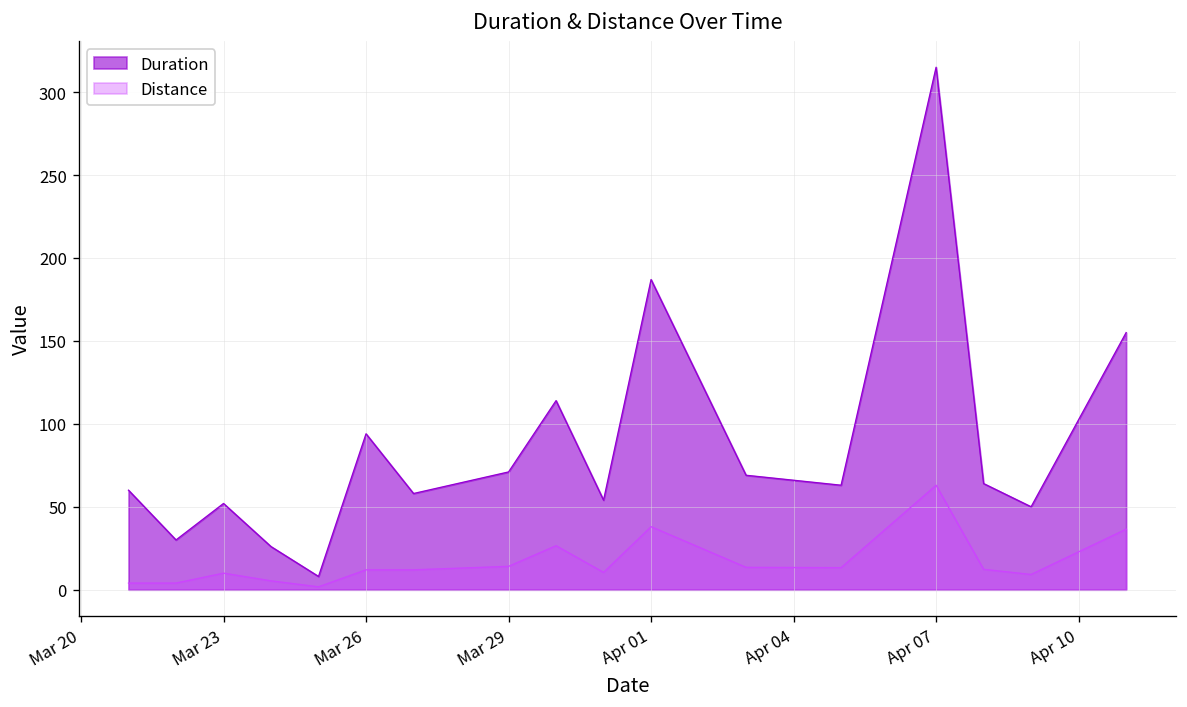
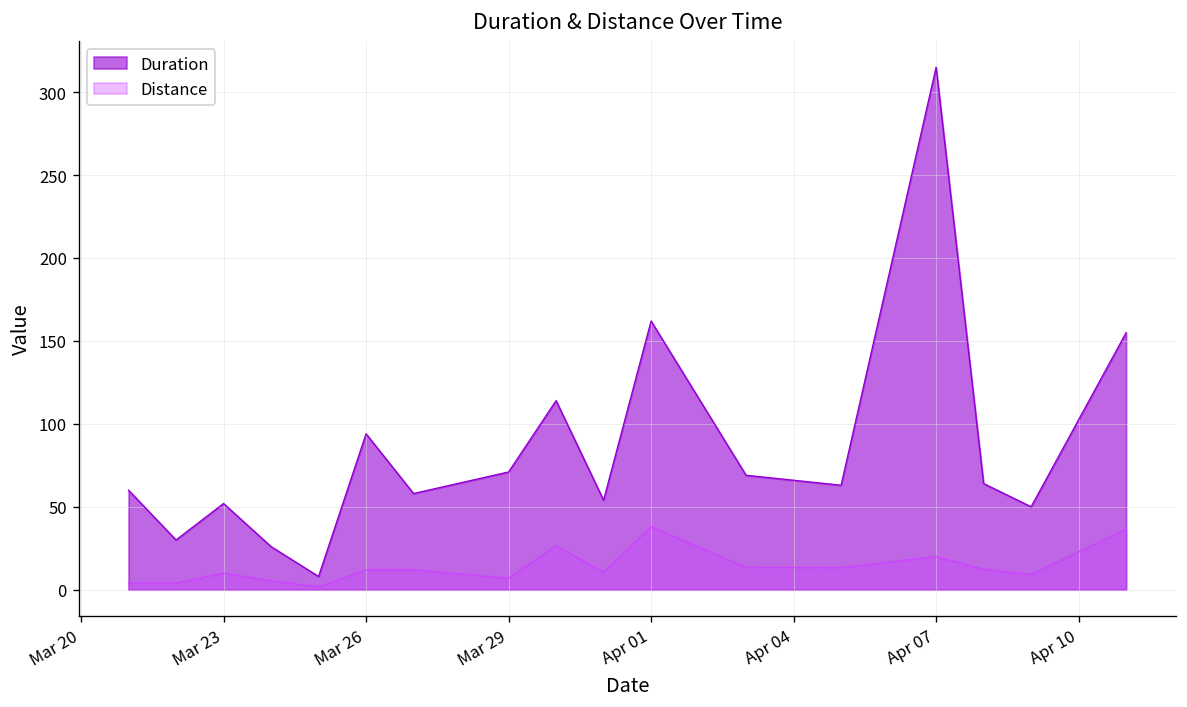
Distance, Mar 29: 14 -> 7
Duration, Apr 01: 187 -> 162
Distance, Apr 07: 63 -> 20
